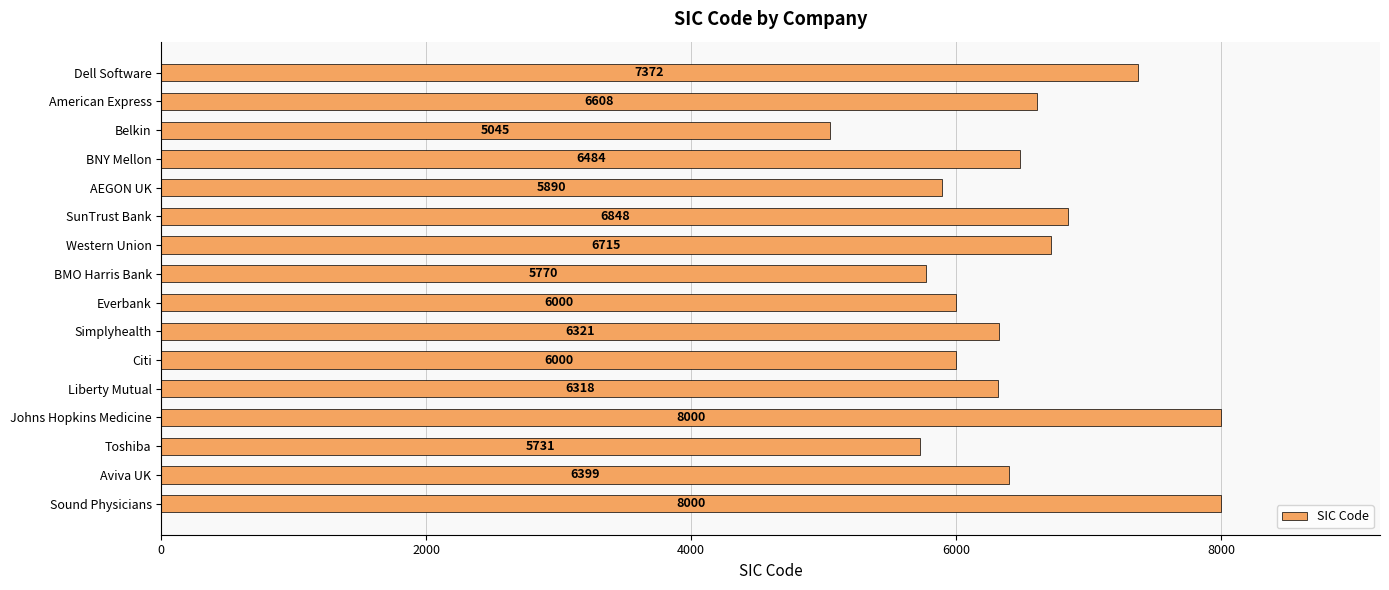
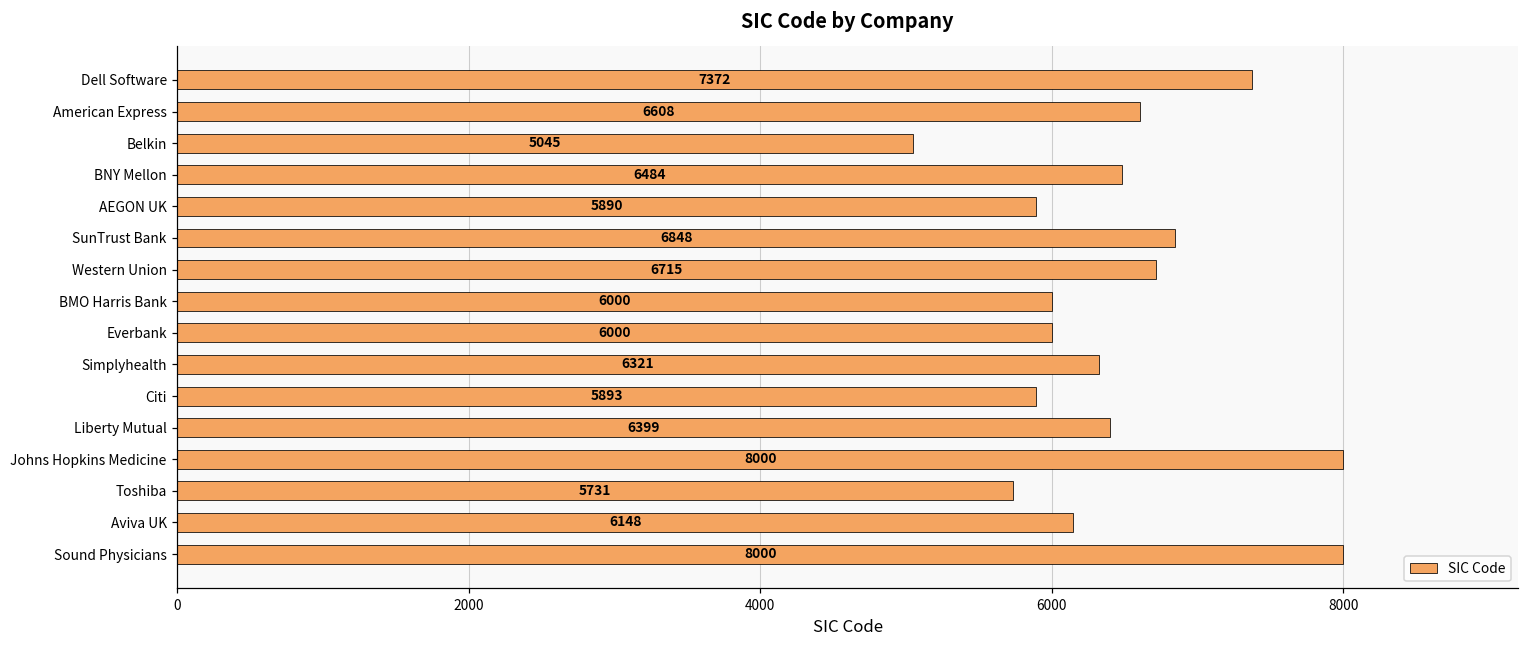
BMO Harris Bank: 5770 -> 6000
Citi: 6000 -> 5893
Liberty Mutual: 6318 -> 6399
Aviva UK: 6399 -> 6148
